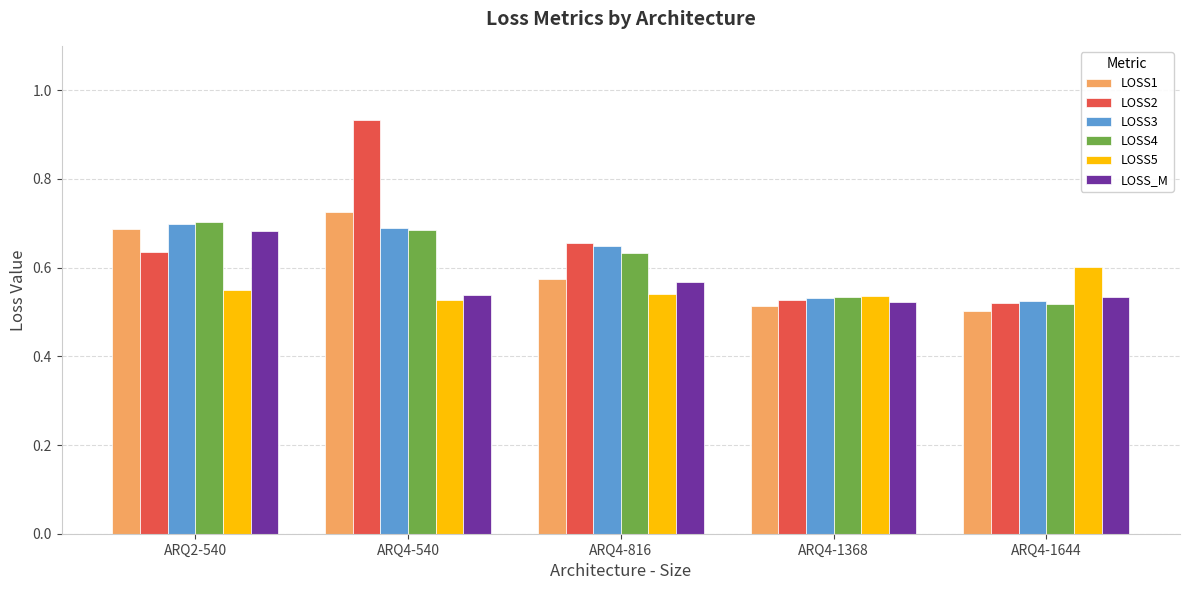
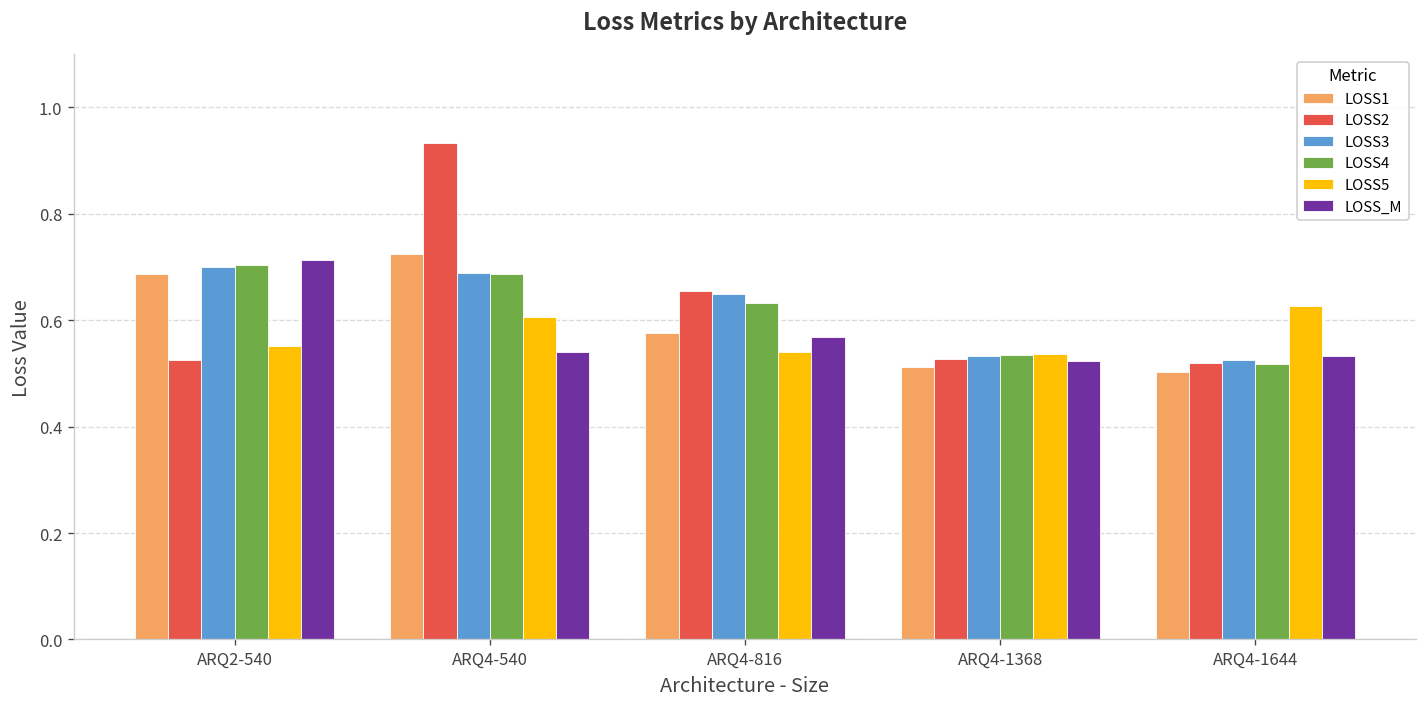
LOSS2, ARQ2-540: 0.64 -> 0.53
LOSS_M, ARQ2-540: 0.68 -> 0.71
LOSS5, ARQ4-540: 0.53 -> 0.61
LOSS5, ARQ4-1644: 0.60 -> 0.63
